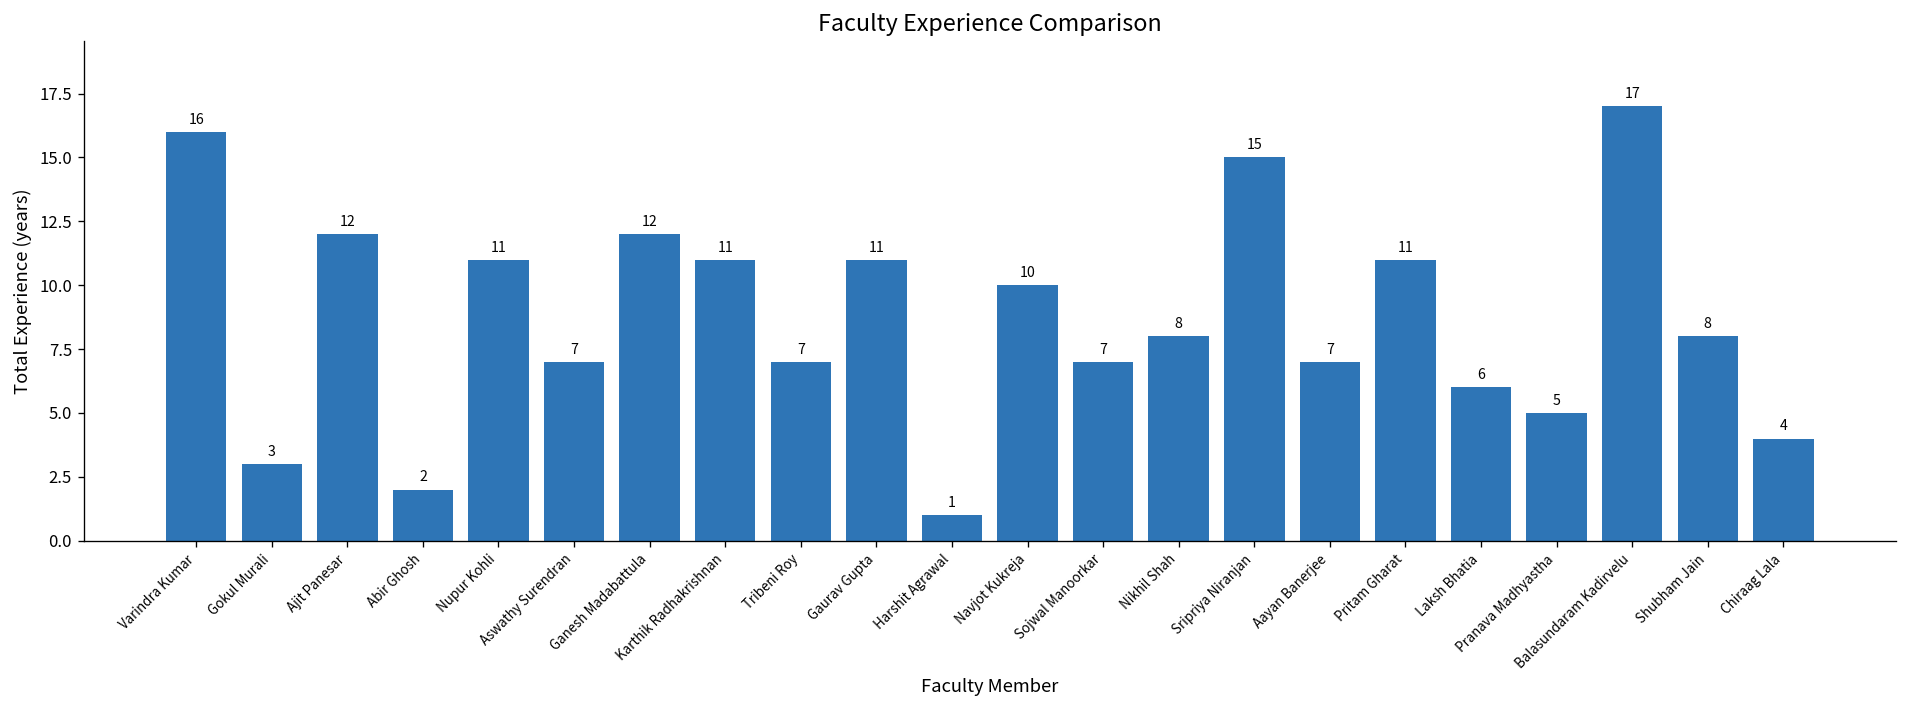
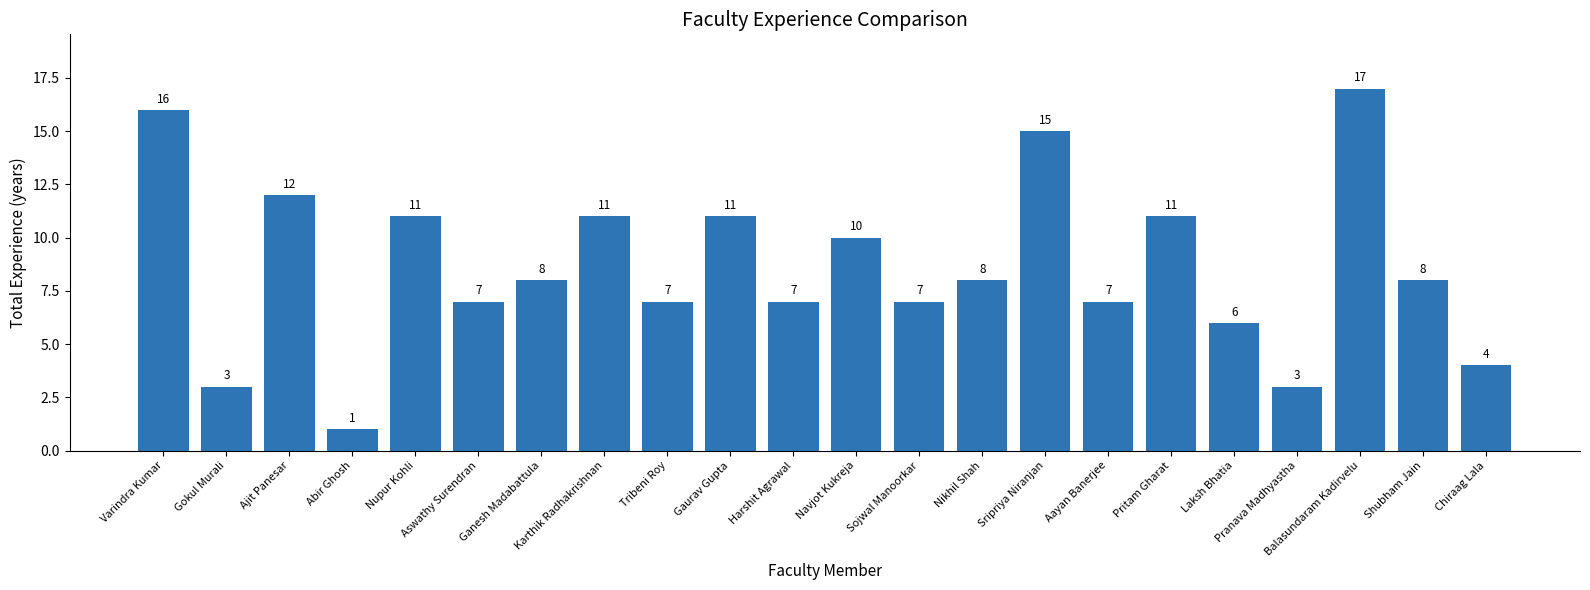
Abir Ghosh: 2 -> 1
Ganesh Madabattula: 12 -> 8
Harshit Agrawal: 1 -> 7
Pranava Madhyastha: 5 -> 3
